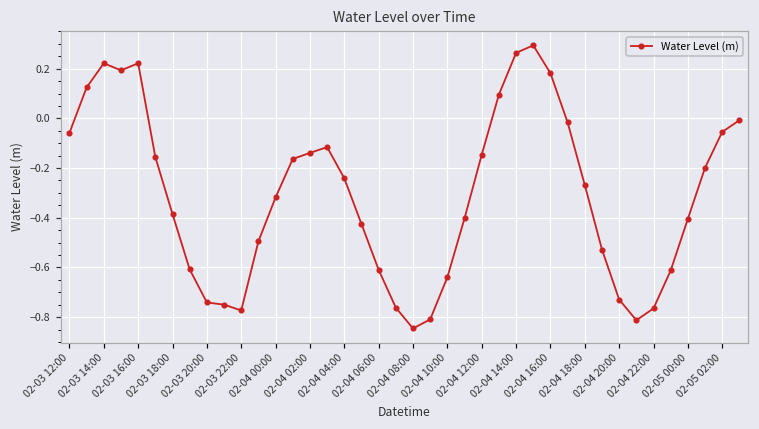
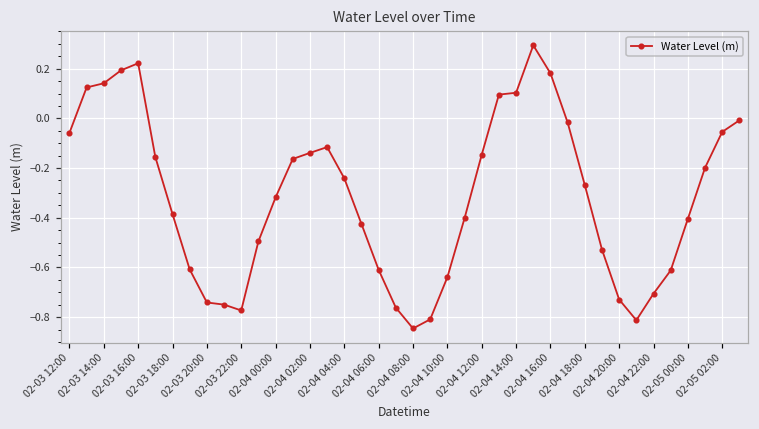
02-03 14:00: 0.22 -> 0.14
02-04 14:00: 0.26 -> 0.10
02-04 22:00: -0.76 -> -0.71
